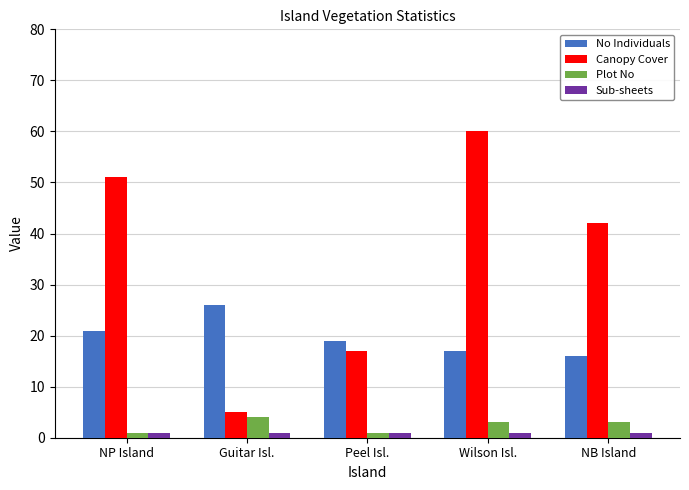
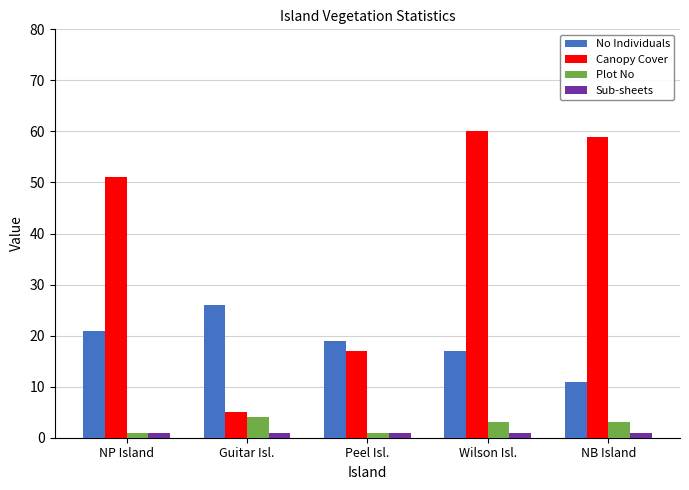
No Individuals, NB Island: 16 -> 11
Canopy Cover, NB Island: 42 -> 59
